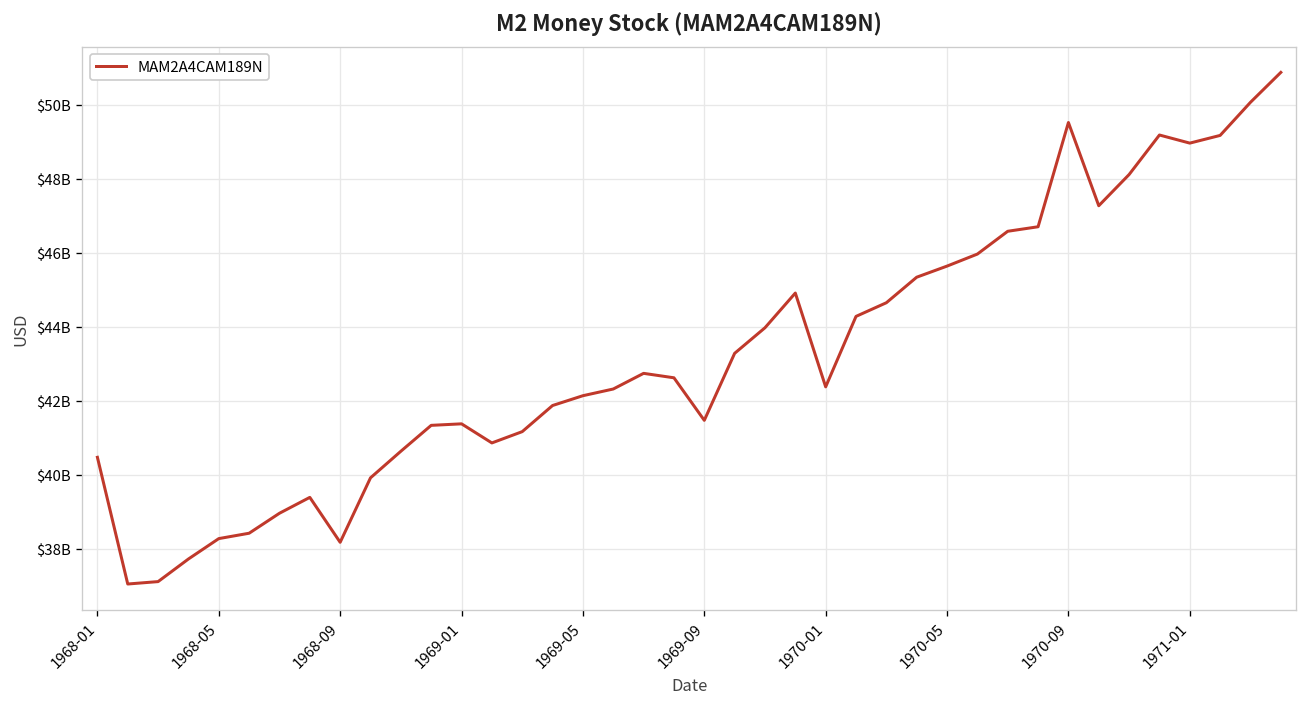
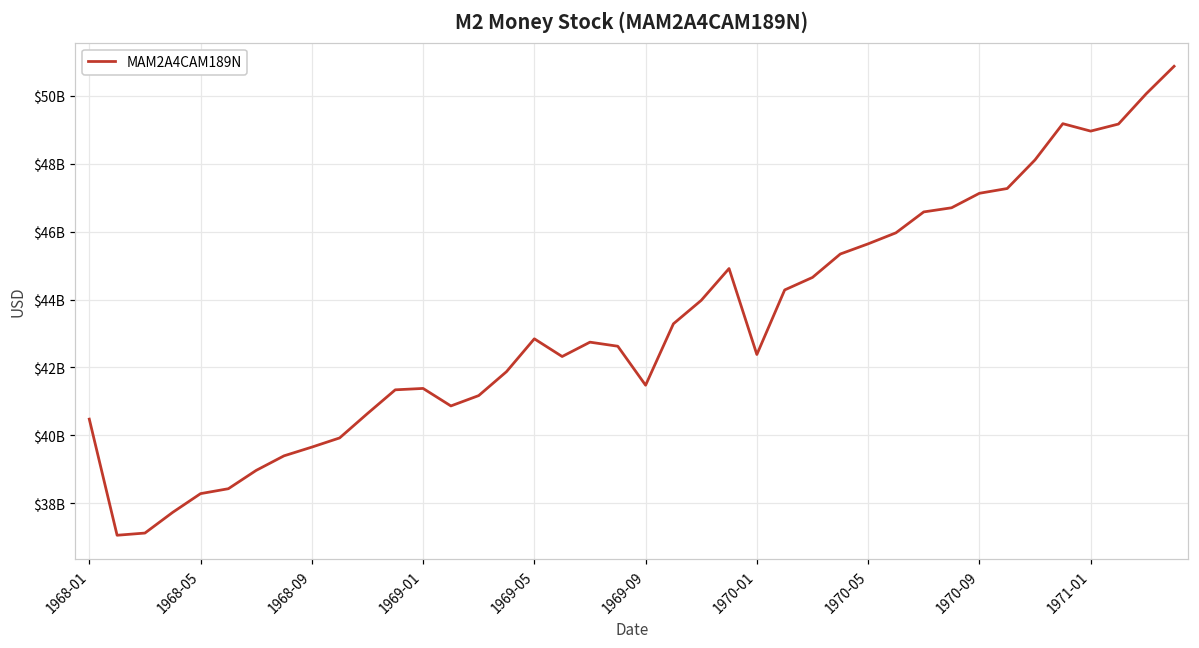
1968-09: $38200000000 -> $39700000000
1969-05: $42100000000 -> $42800000000
1970-09: $49500000000 -> $47100000000
